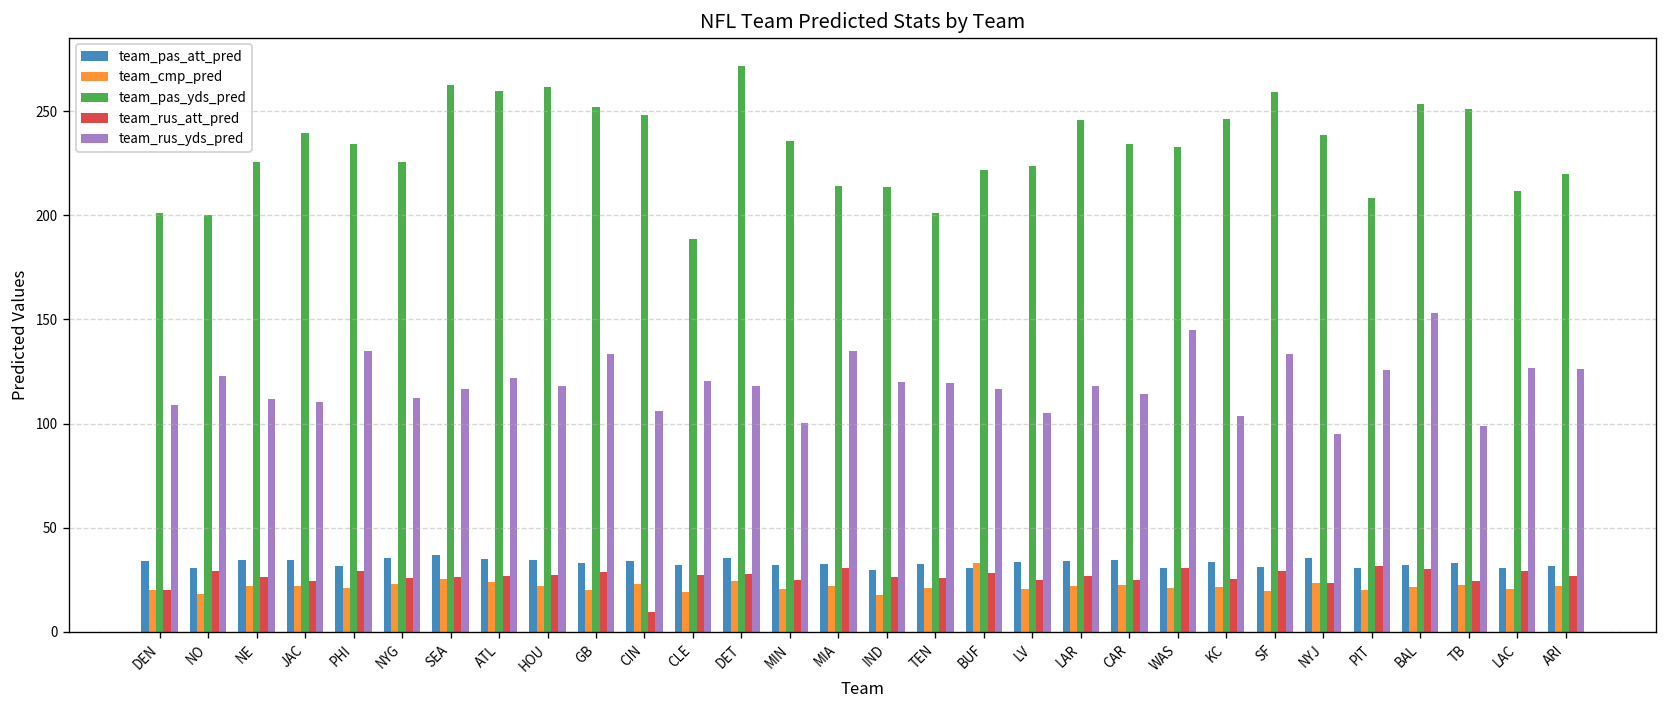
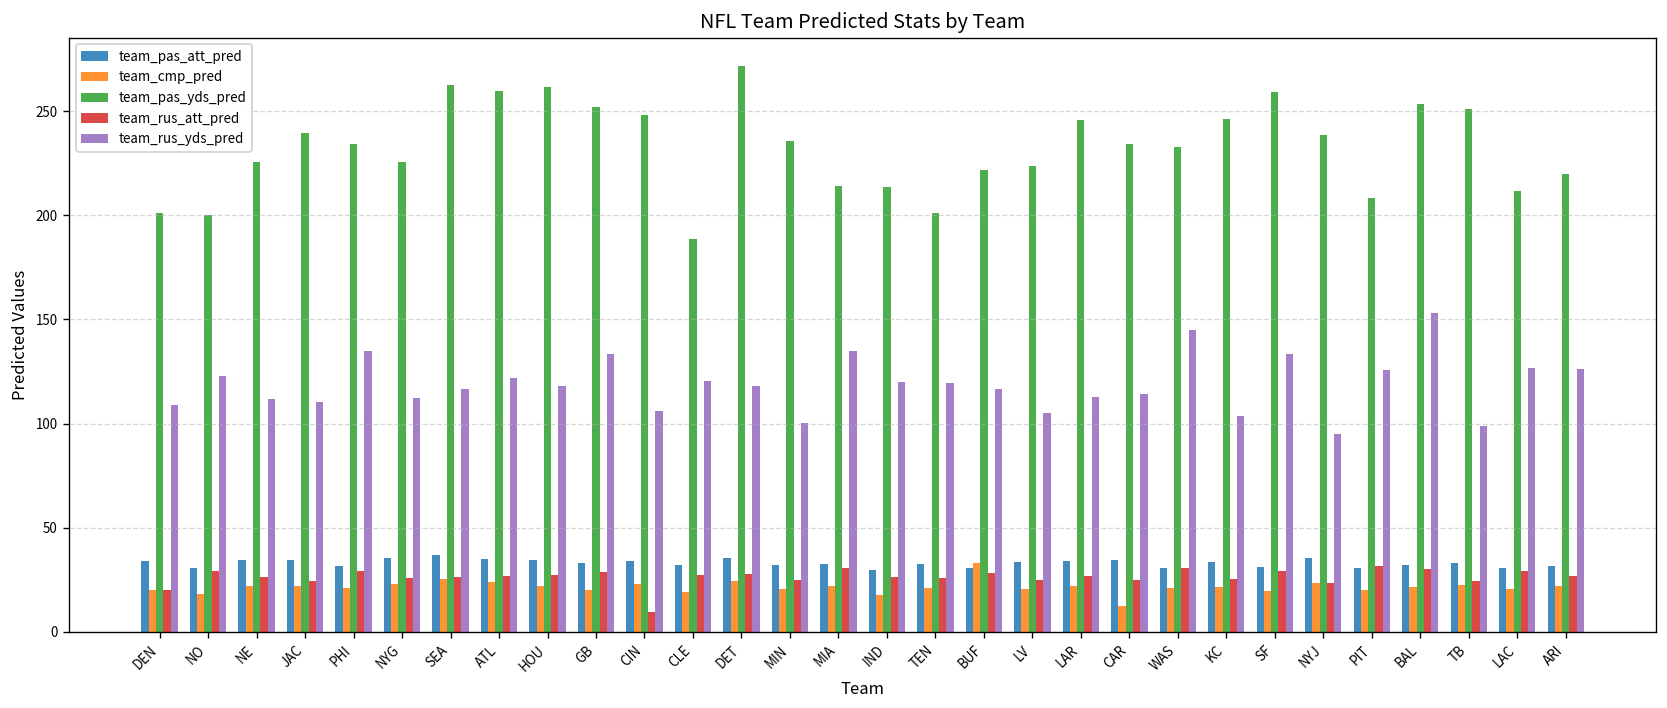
team_rus_yds_pred, LAR: 118 -> 113
team_cmp_pred, CAR: 22 -> 12
